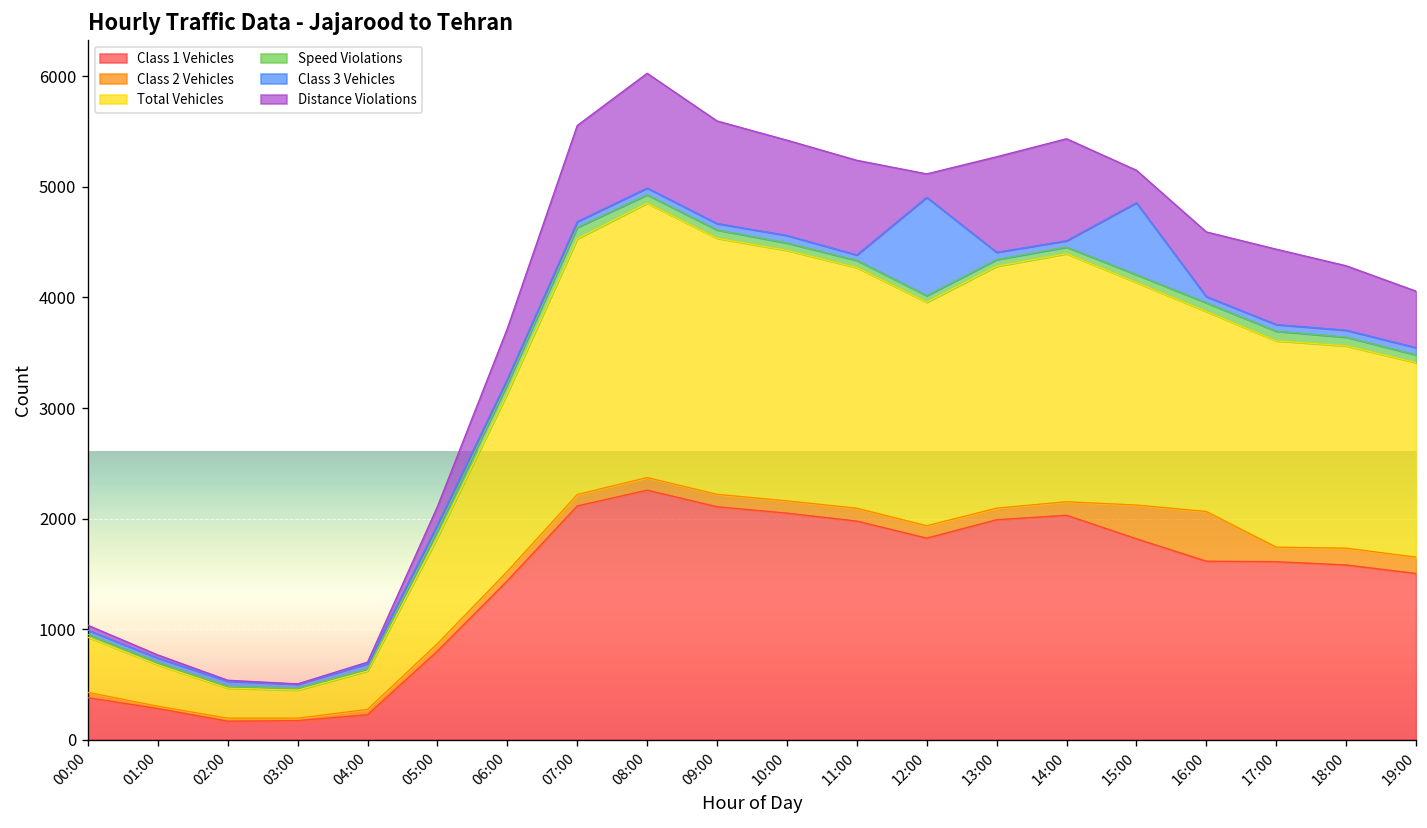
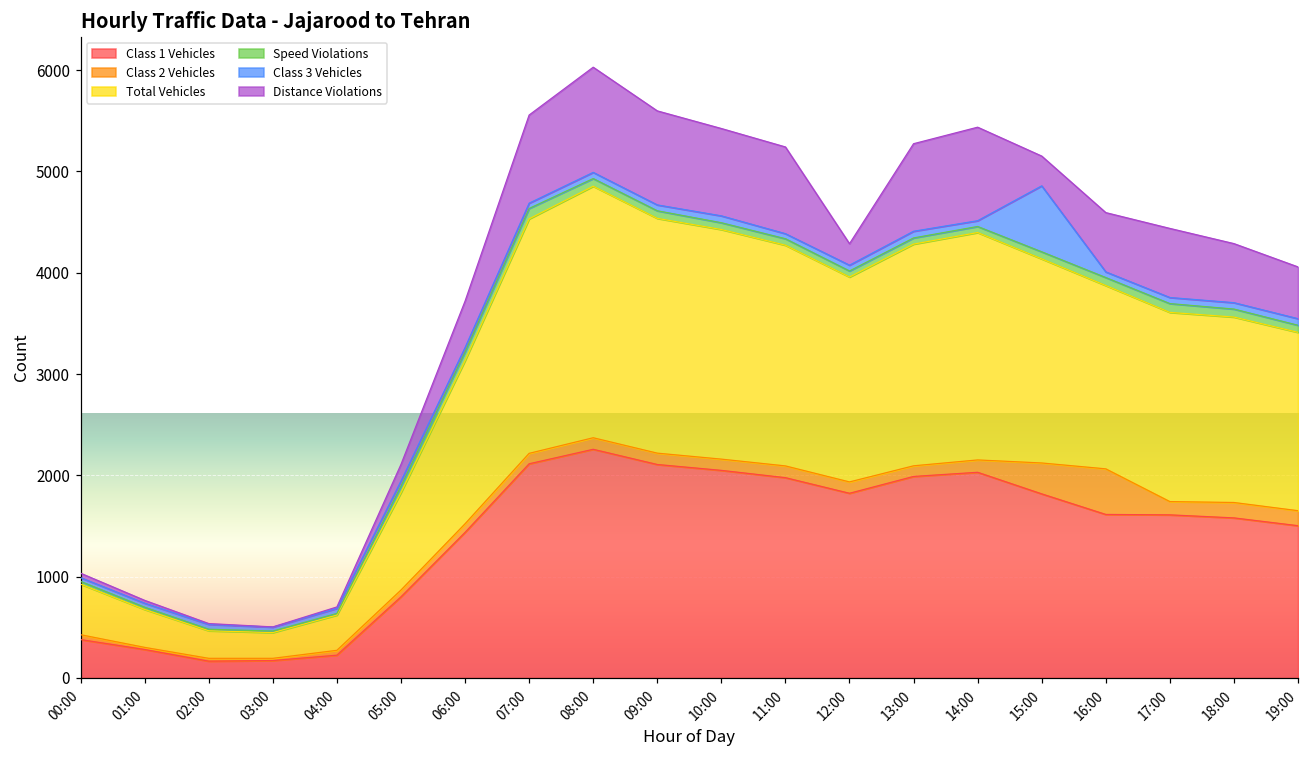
Class 3 Vehicles, 12:00: 900 -> 100
